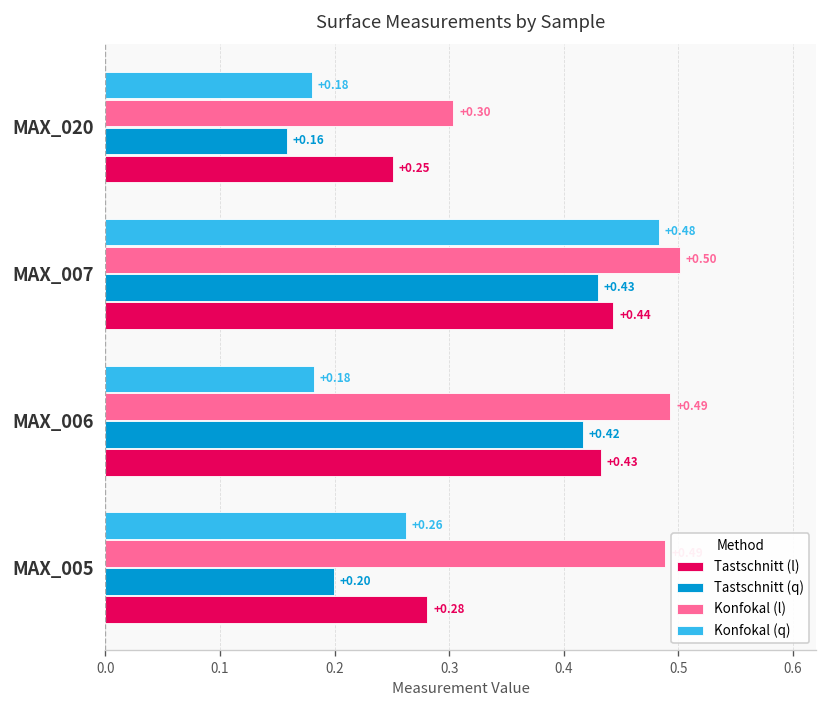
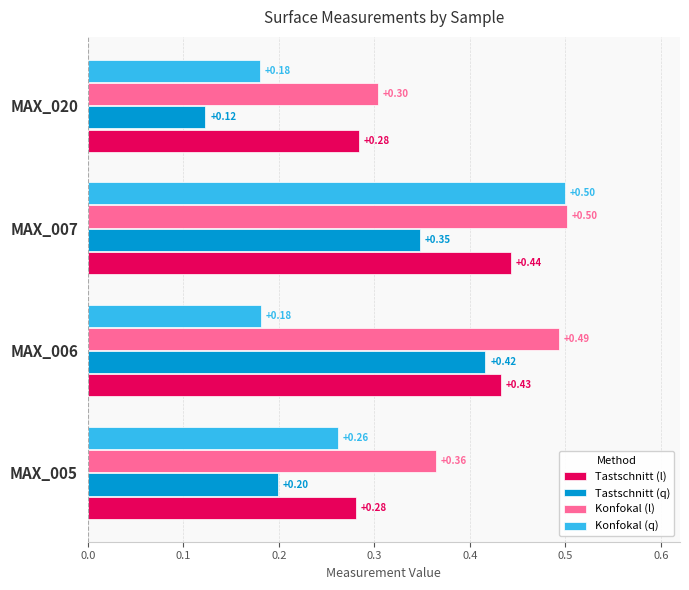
Tastschnitt (q), MAX_020: +0.16 -> +0.12
Tastschnitt (l), MAX_020: +0.25 -> +0.28
Konfokal (q), MAX_007: +0.48 -> +0.50
Tastschnitt (q), MAX_007: +0.43 -> +0.35
Konfokal (l), MAX_005: 0.49 -> 0.36
